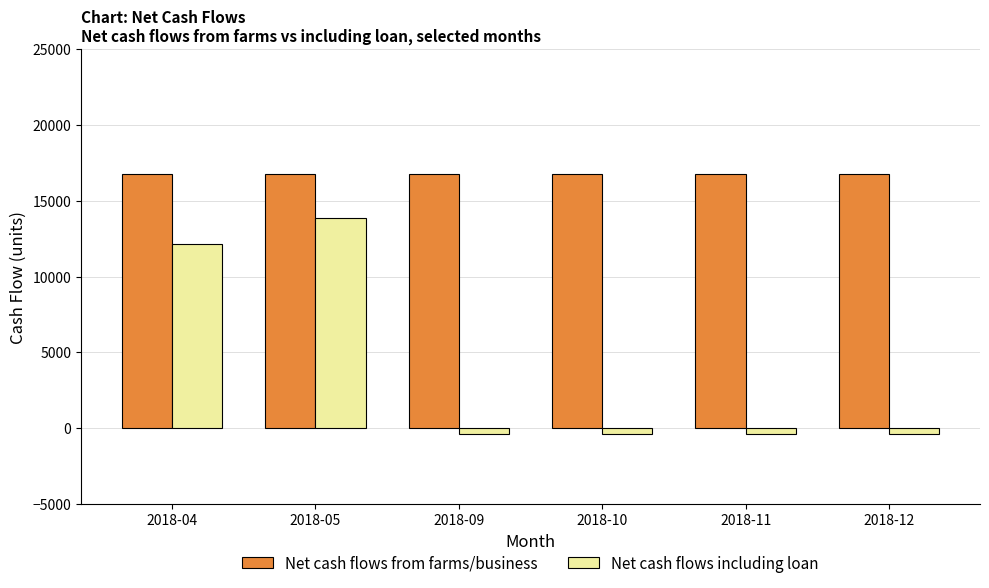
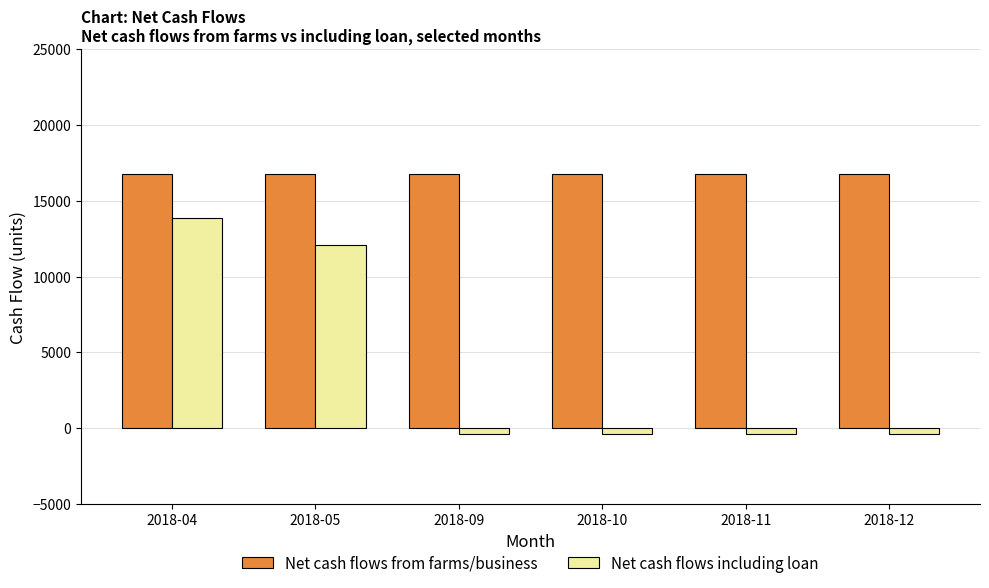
Net cash flows including loan, 2018-04: 12200 -> 13900
Net cash flows including loan, 2018-05: 13900 -> 12100
